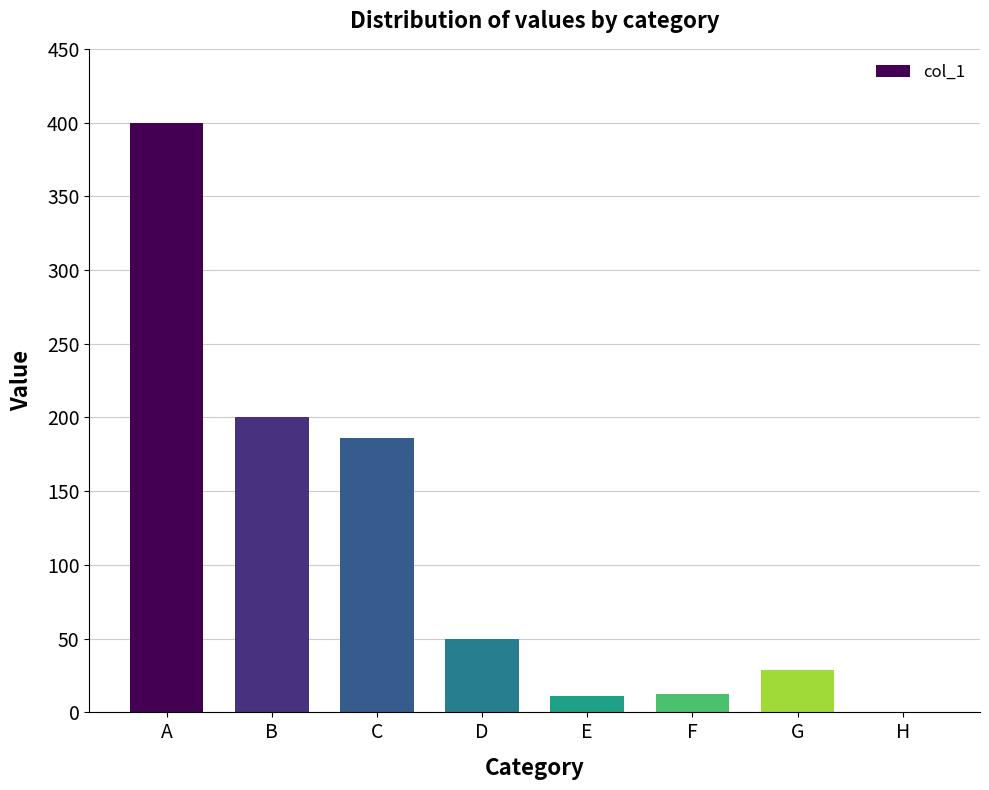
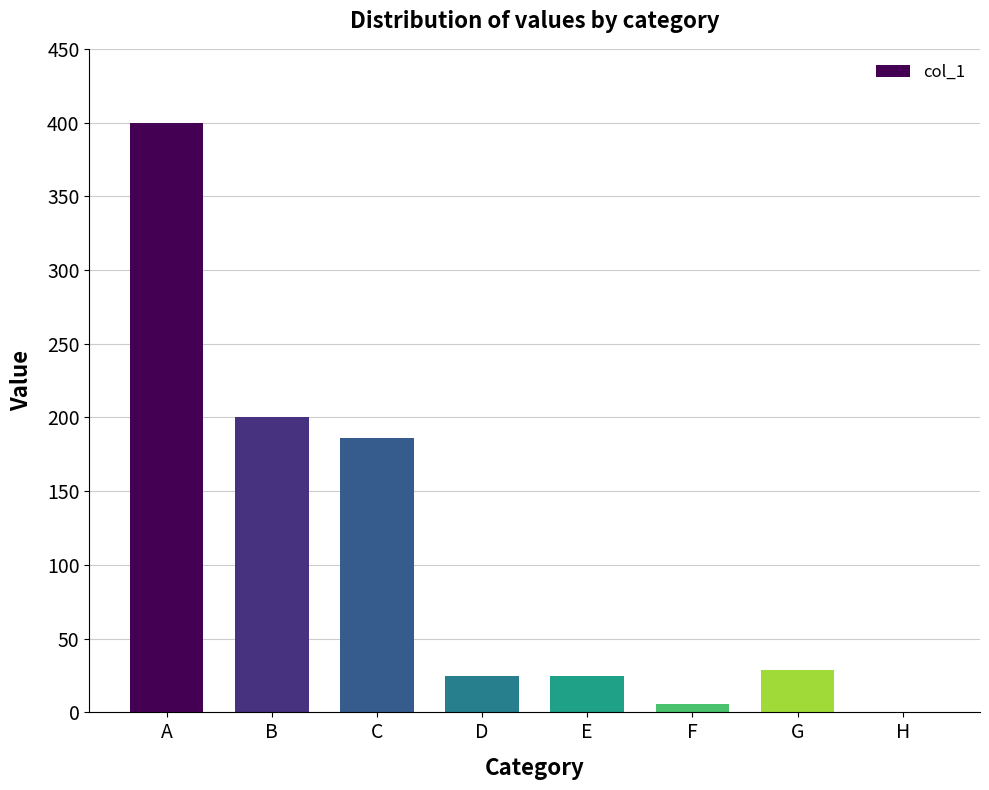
D: 50 -> 25
E: 11 -> 25
F: 13 -> 6
